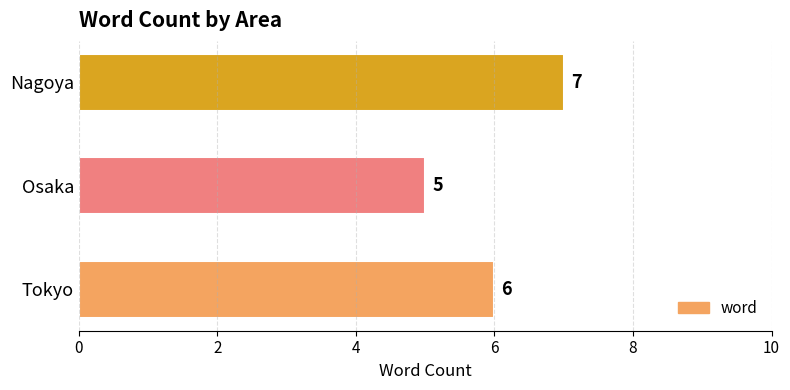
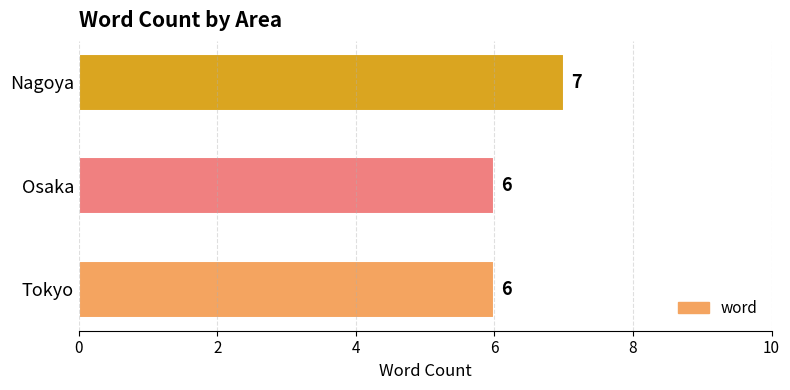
Osaka: 5 -> 6
